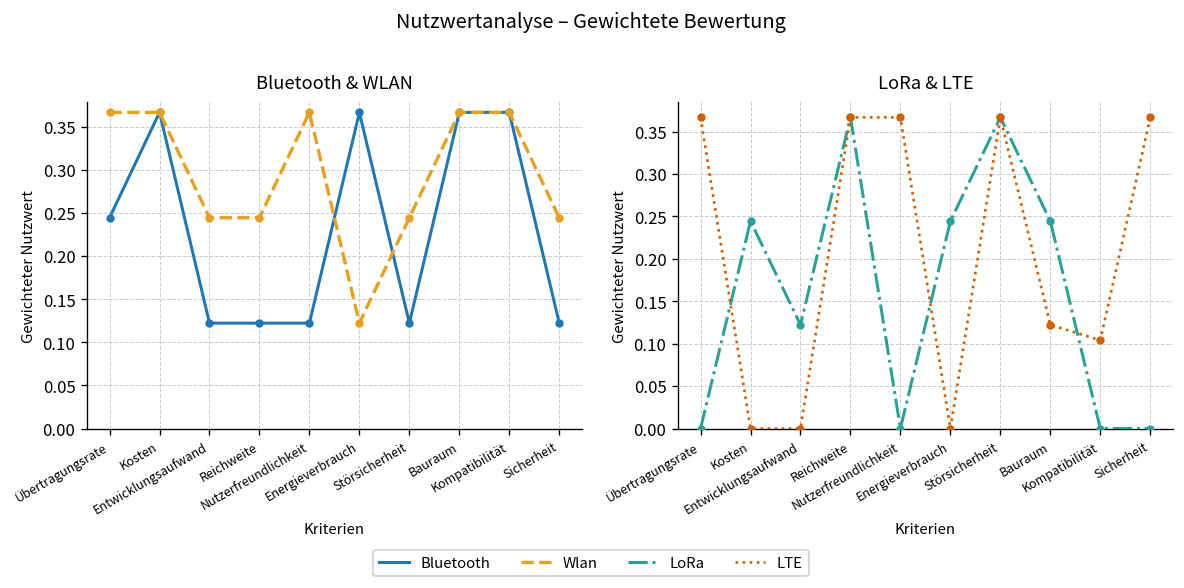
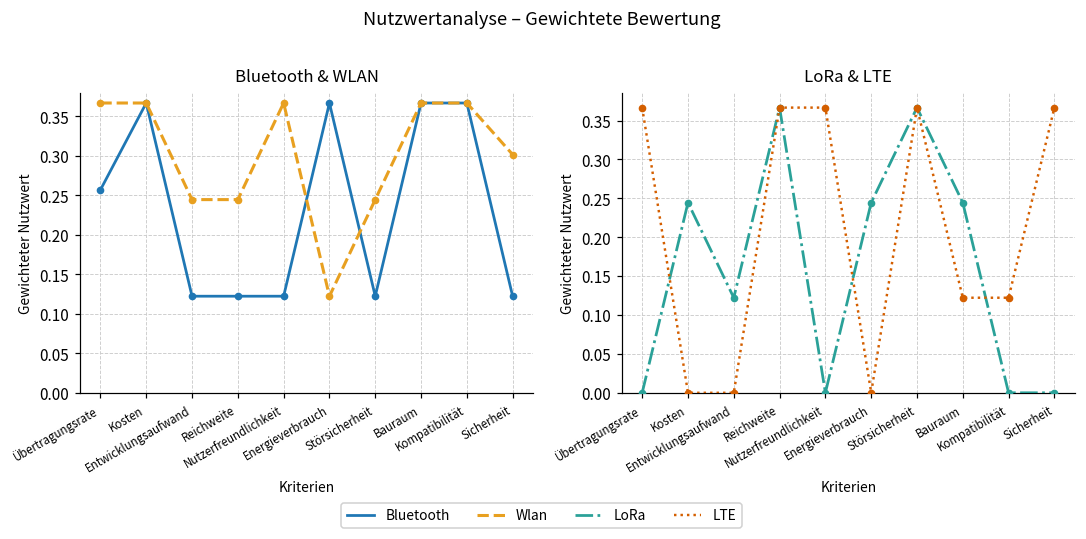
Bluetooth & WLAN, Bluetooth, Übertragungsrate: 0.24 -> 0.26
Bluetooth & WLAN, Wlan, Sicherheit: 0.24 -> 0.30
LoRa & LTE, LTE, Kompatibilität: 0.10 -> 0.12
